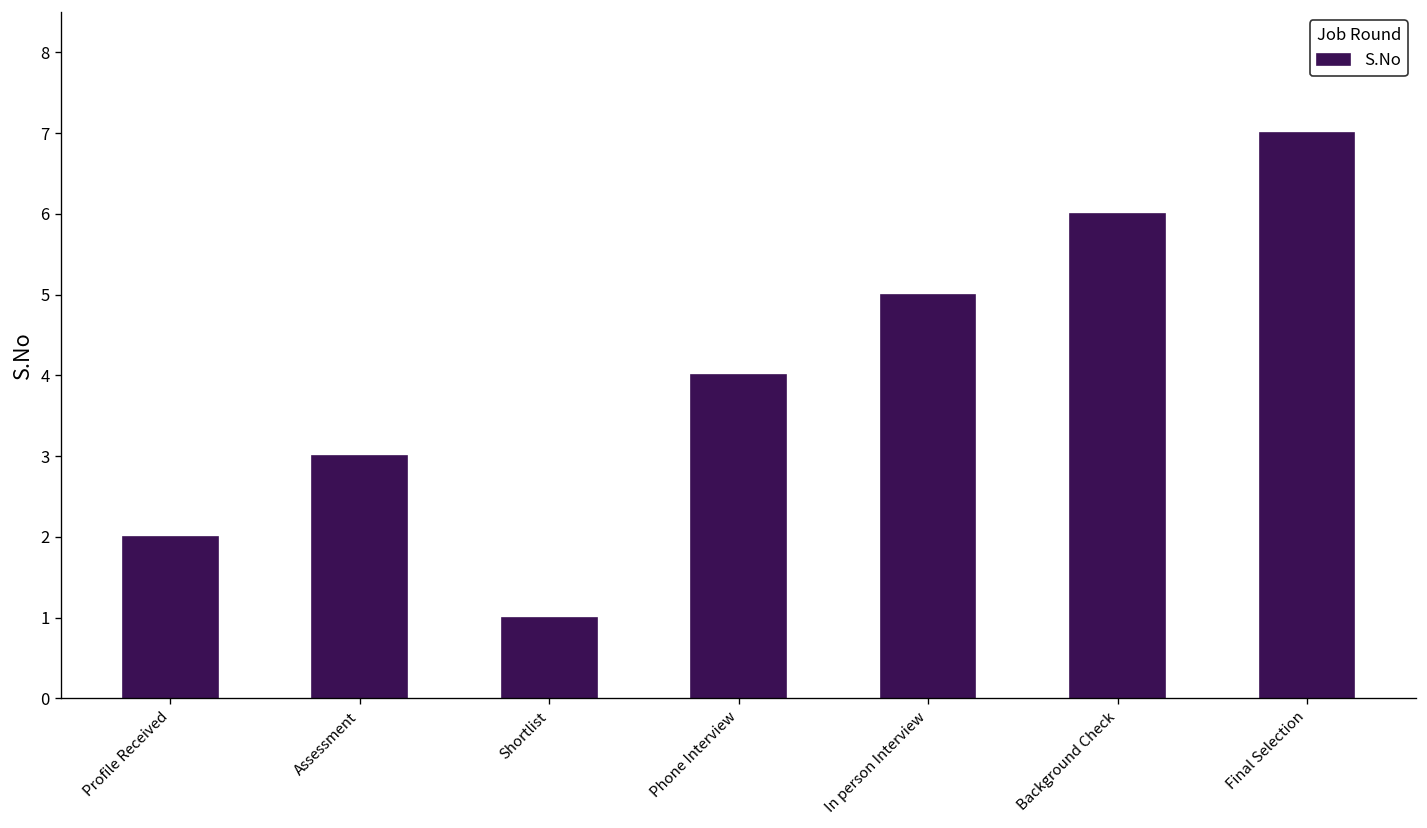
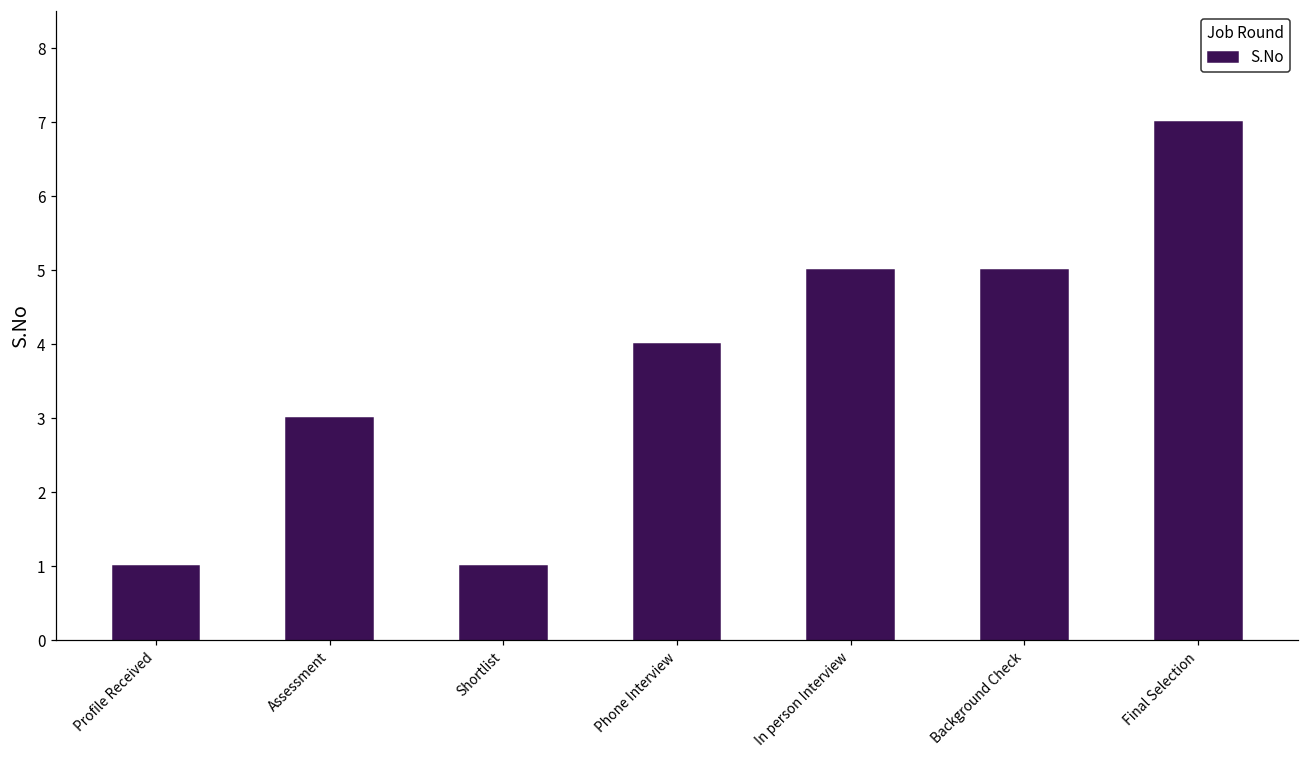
Profile Received: 2 -> 1
Background Check: 6 -> 5
